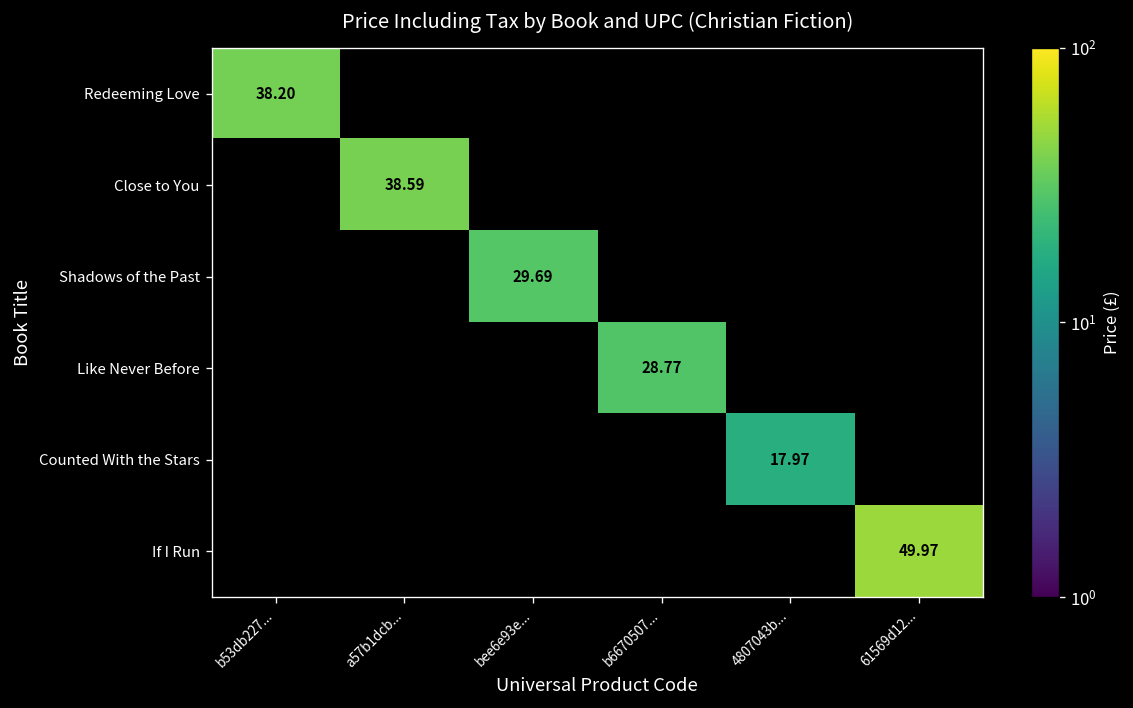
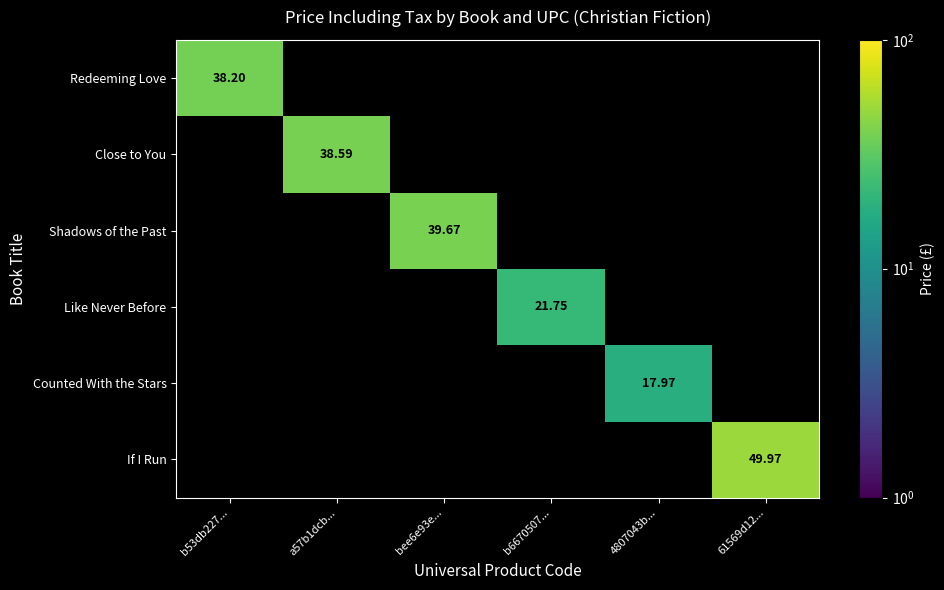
Shadows of the Past, bee6e93e...: 29.69 -> 39.67
Like Never Before, b6670507...: 28.77 -> 21.75
